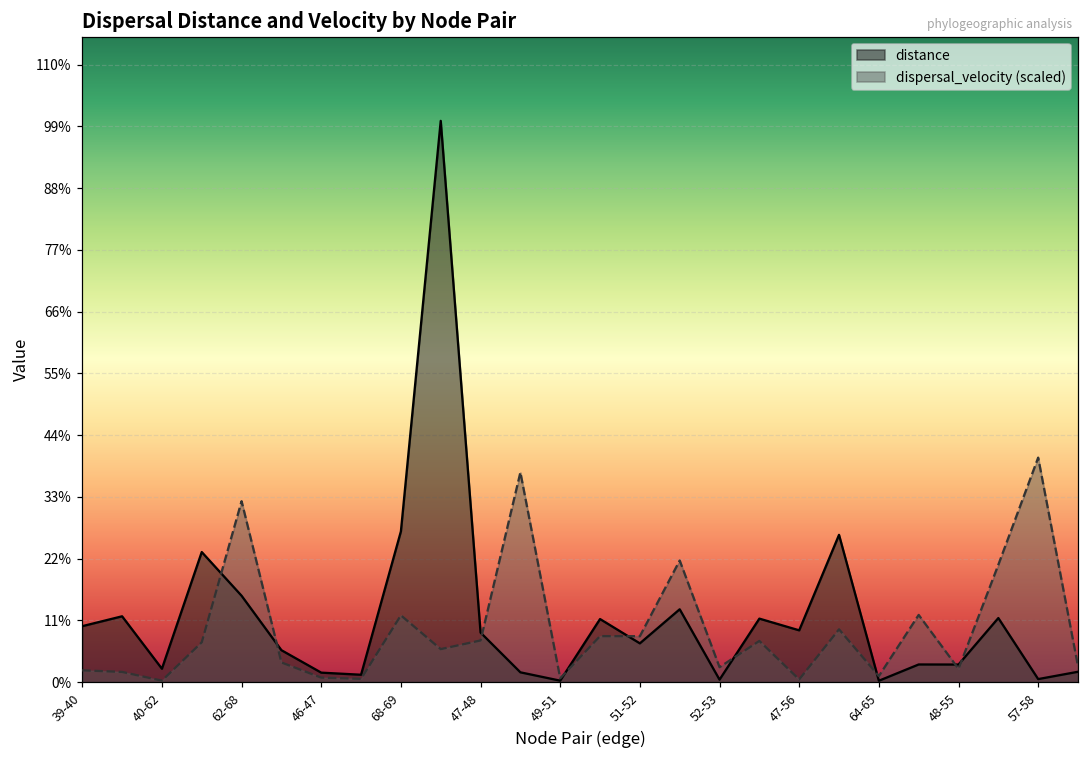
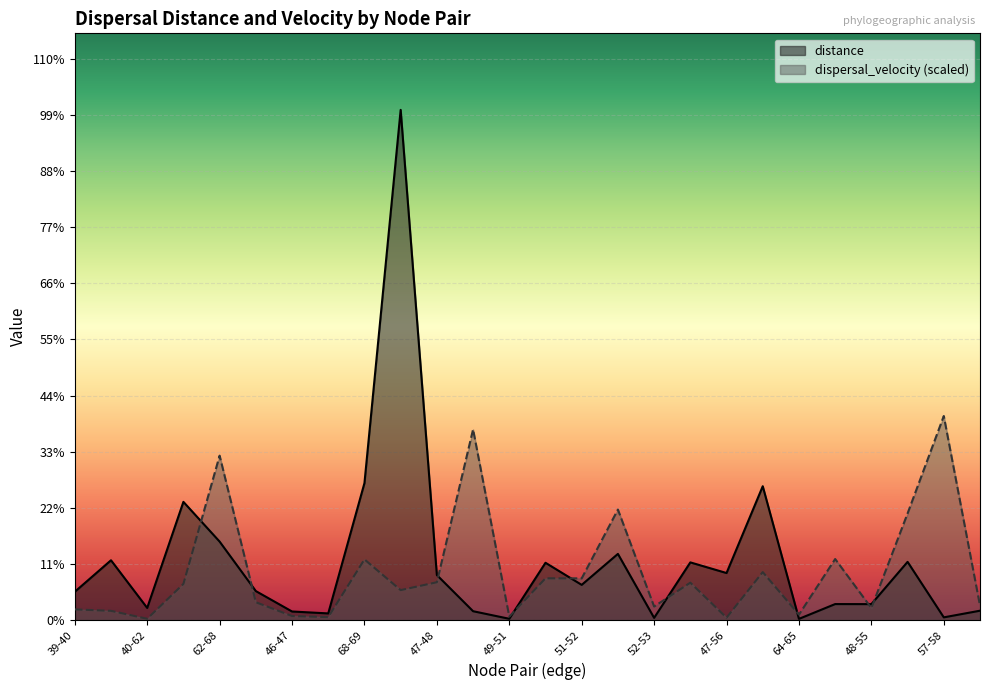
distance, 39-40: 10% -> 6%
